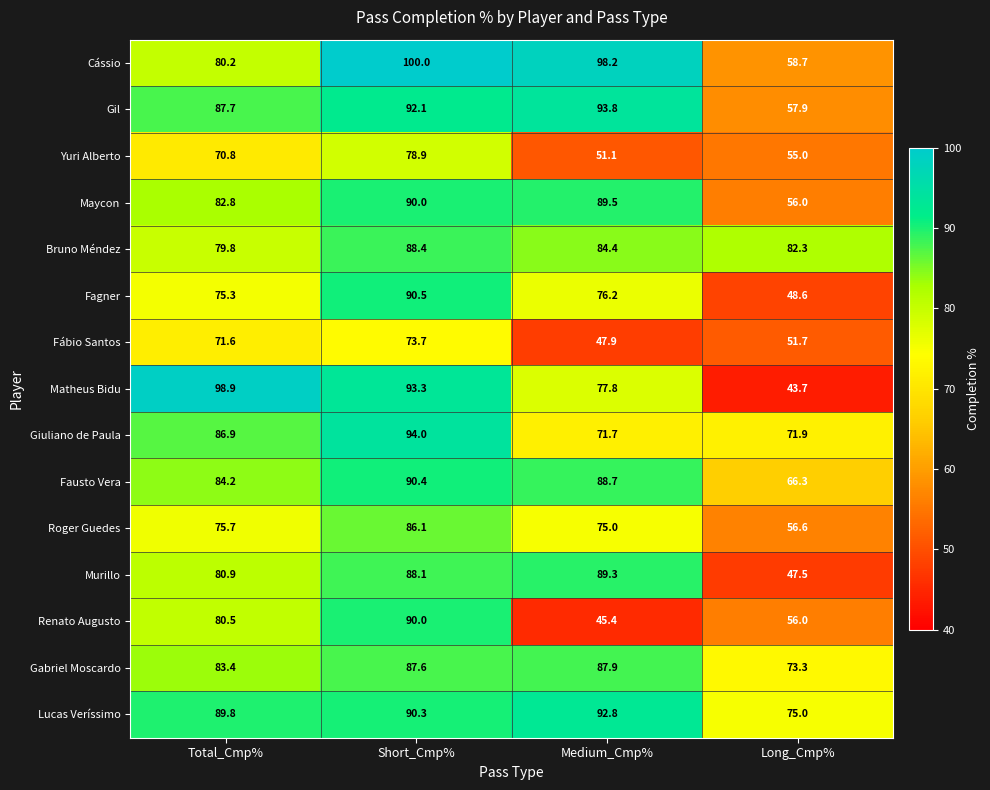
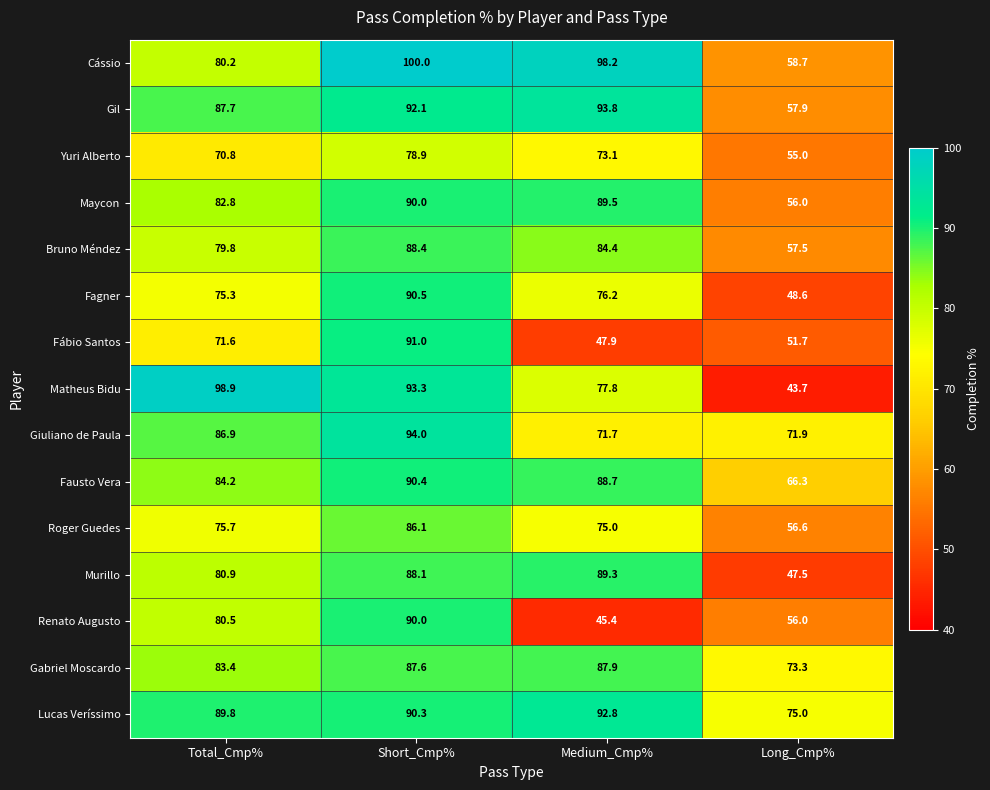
Yuri Alberto, Medium_Cmp%: 51.1 -> 73.1
Bruno Méndez, Long_Cmp%: 82.3 -> 57.5
Fábio Santos, Short_Cmp%: 73.7 -> 91.0
